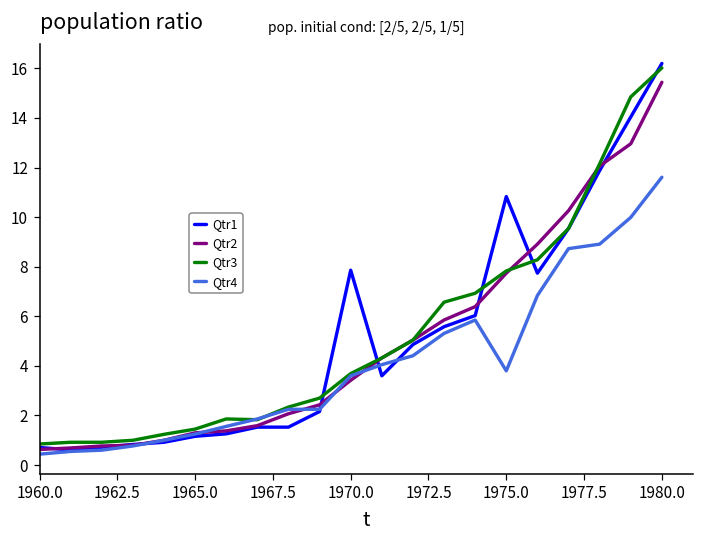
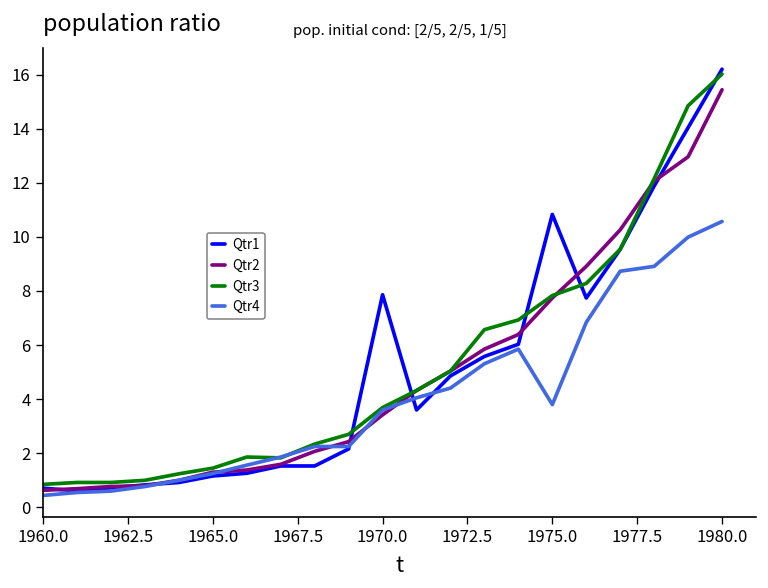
Qtr4, 1980.0: 11.6 -> 10.6
